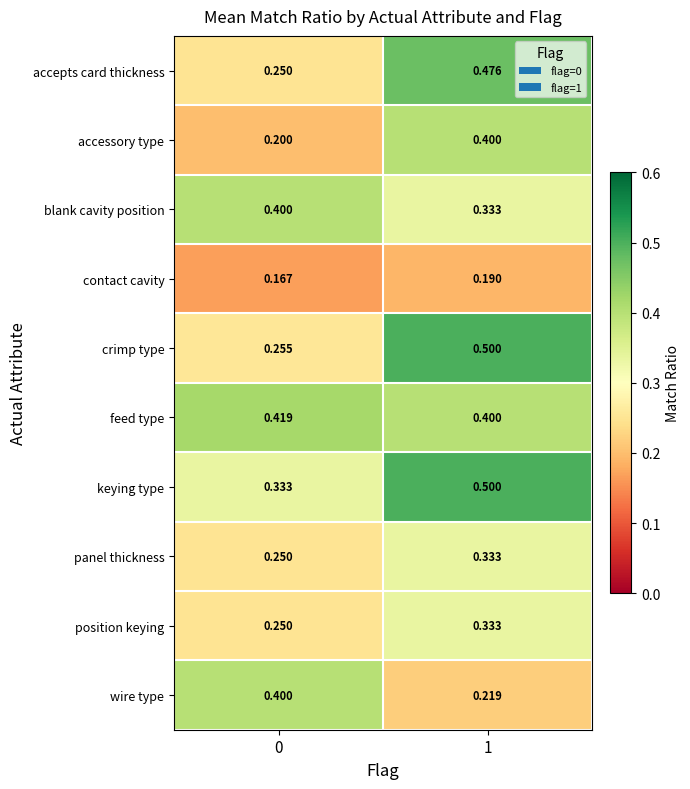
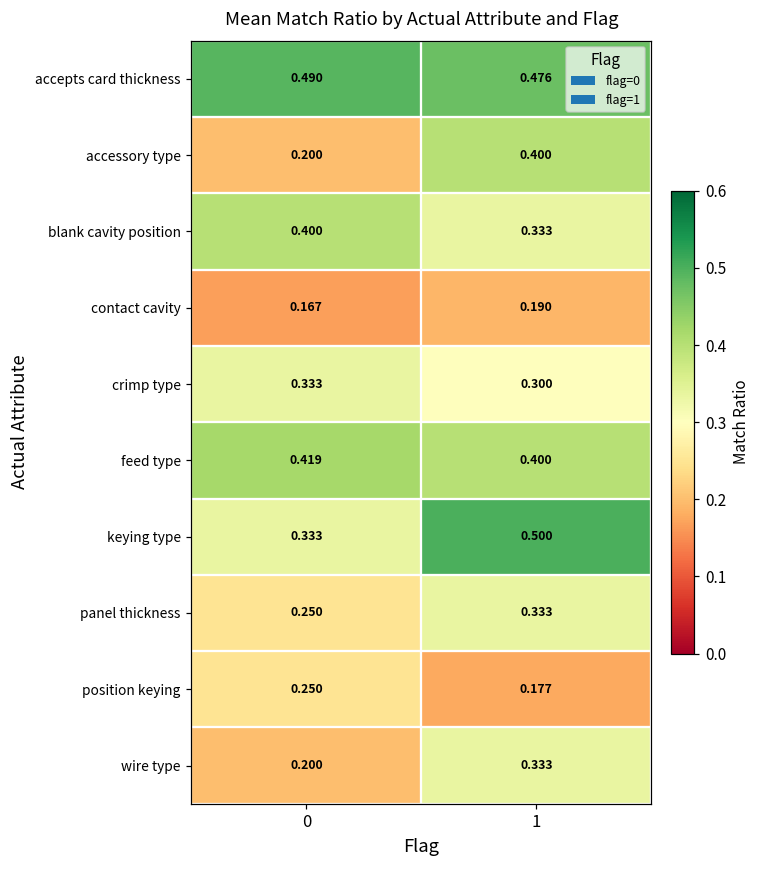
accepts card thickness, 0: 0.250 -> 0.490
crimp type, 0: 0.255 -> 0.333
crimp type, 1: 0.500 -> 0.300
position keying, 1: 0.333 -> 0.177
wire type, 0: 0.400 -> 0.200
wire type, 1: 0.219 -> 0.333
